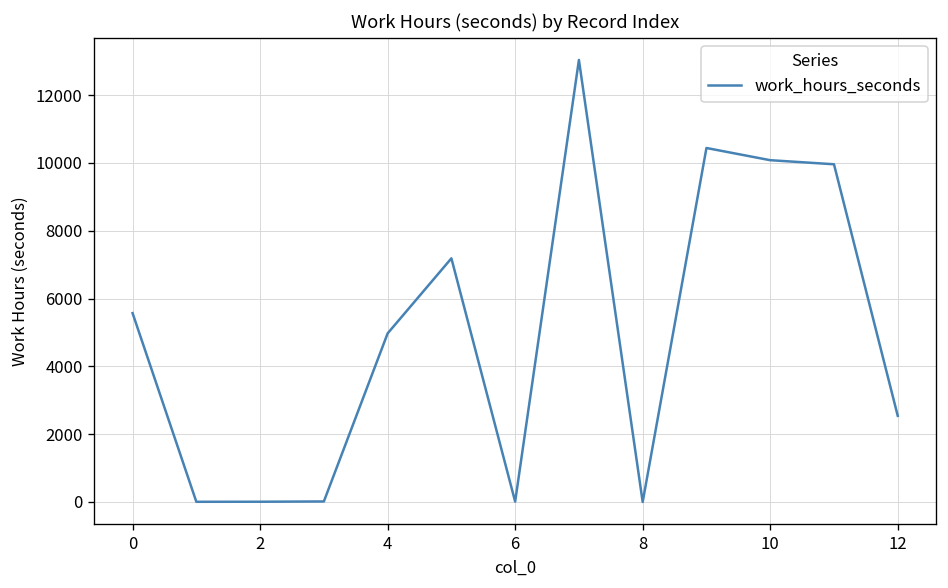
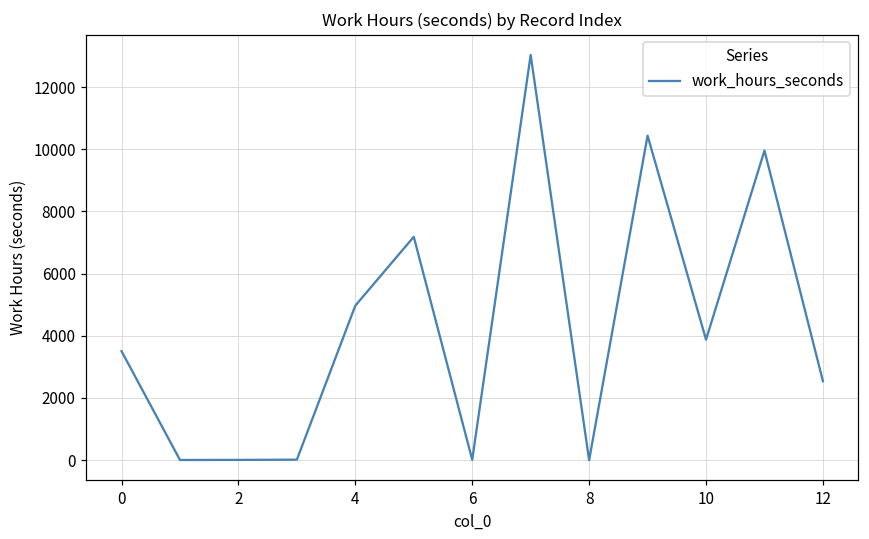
0: 5600 -> 3500
10: 10100 -> 3900
